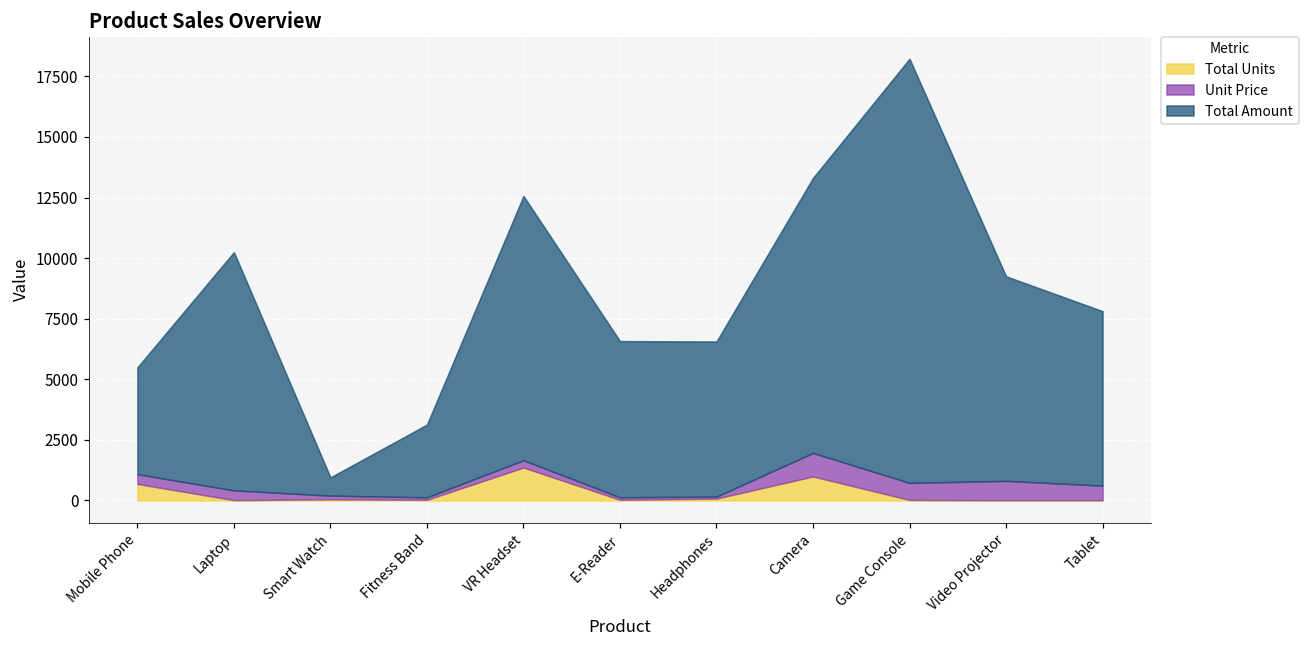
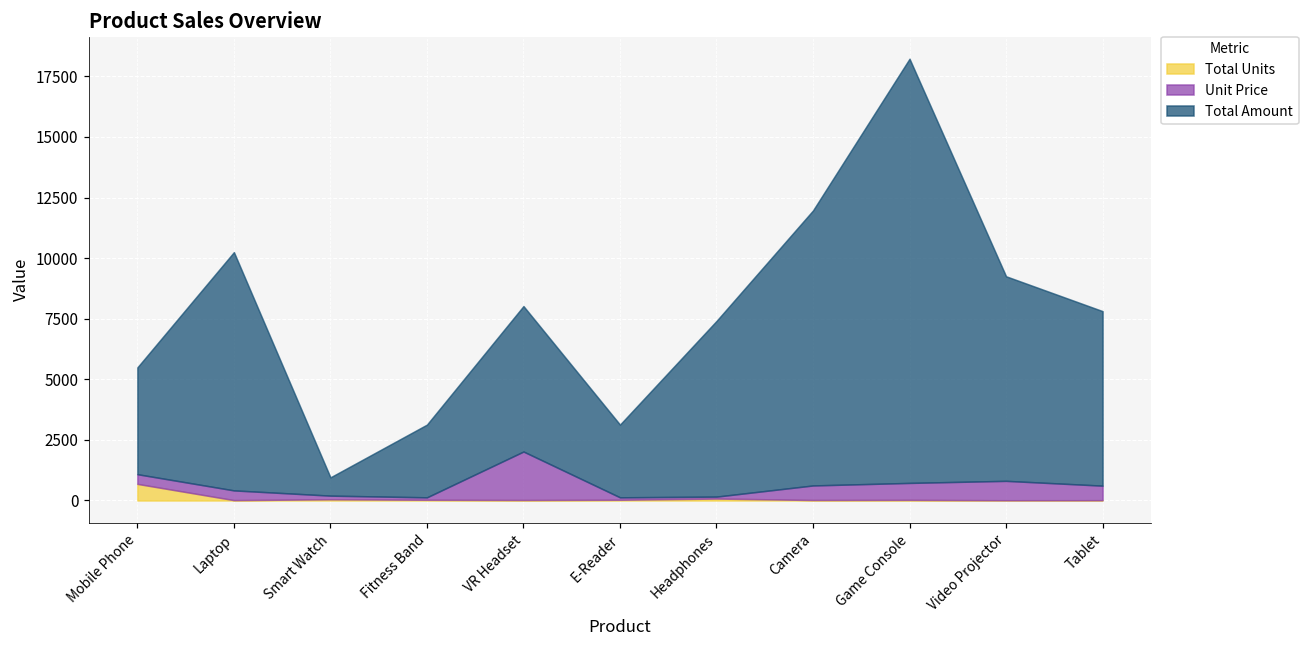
Total Units, VR Headset: 1400 -> 0
Unit Price, VR Headset: 300 -> 2000
Total Amount, VR Headset: 10900 -> 6000
Total Amount, E-Reader: 6400 -> 3000
Total Amount, Headphones: 6400 -> 7200
Total Units, Camera: 1000 -> 0
Unit Price, Camera: 1000 -> 600
